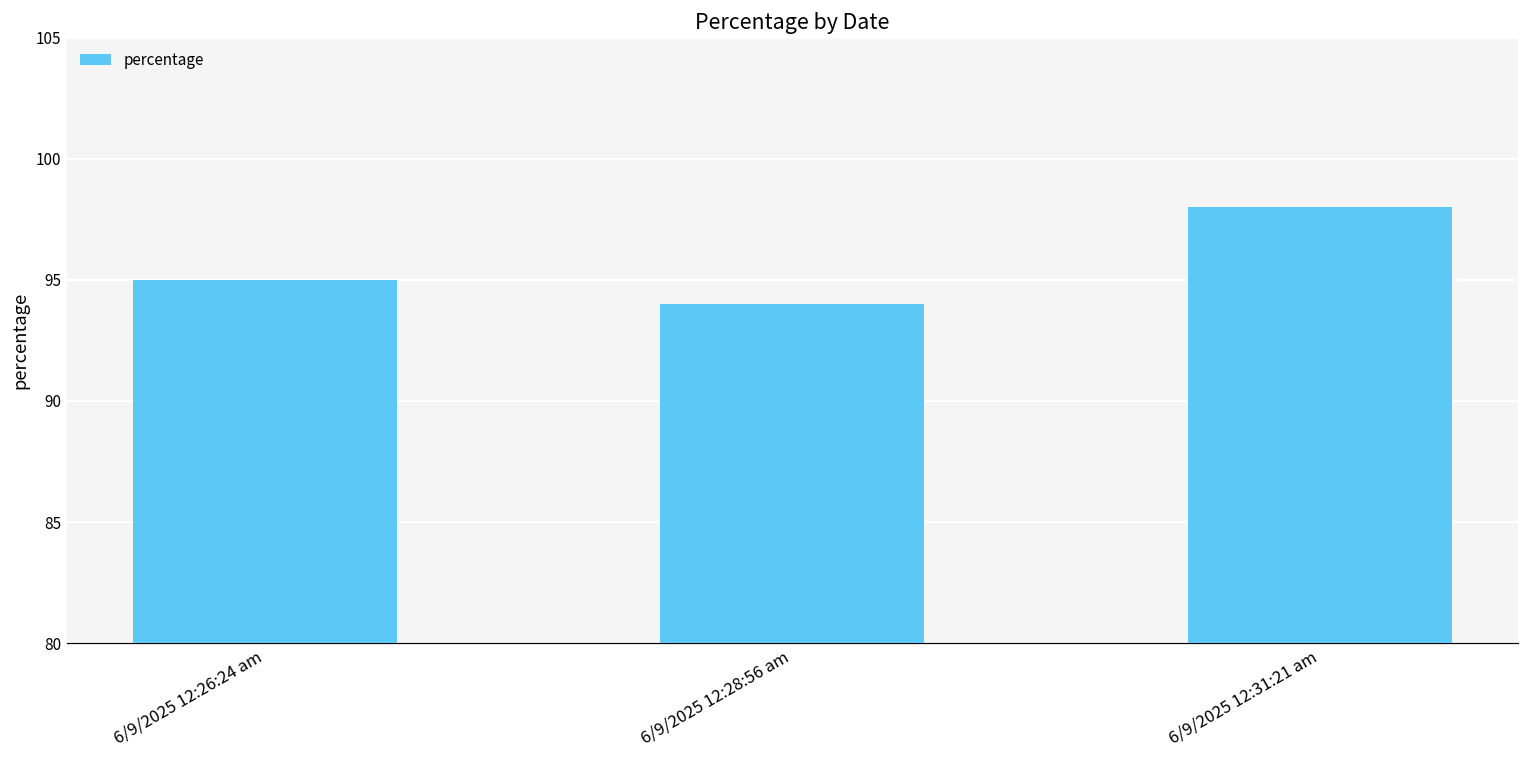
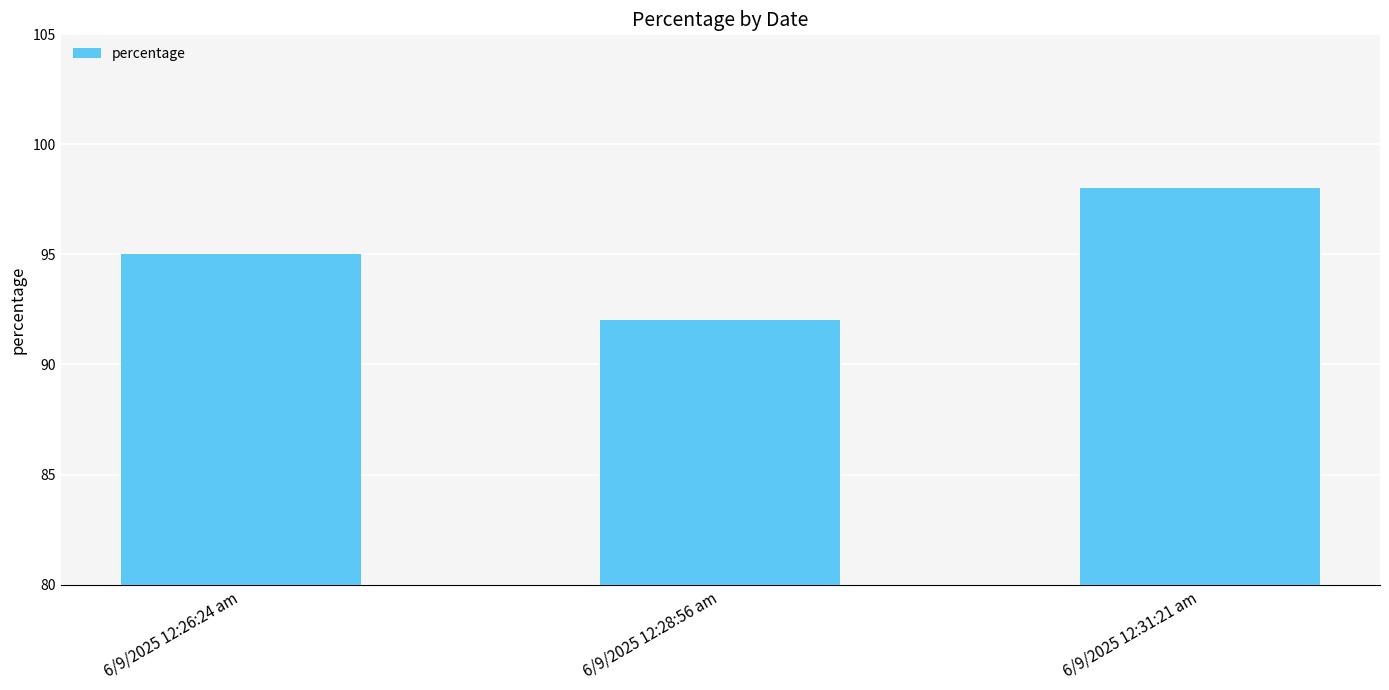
6/9/2025 12:28:56 am: 94 -> 92
